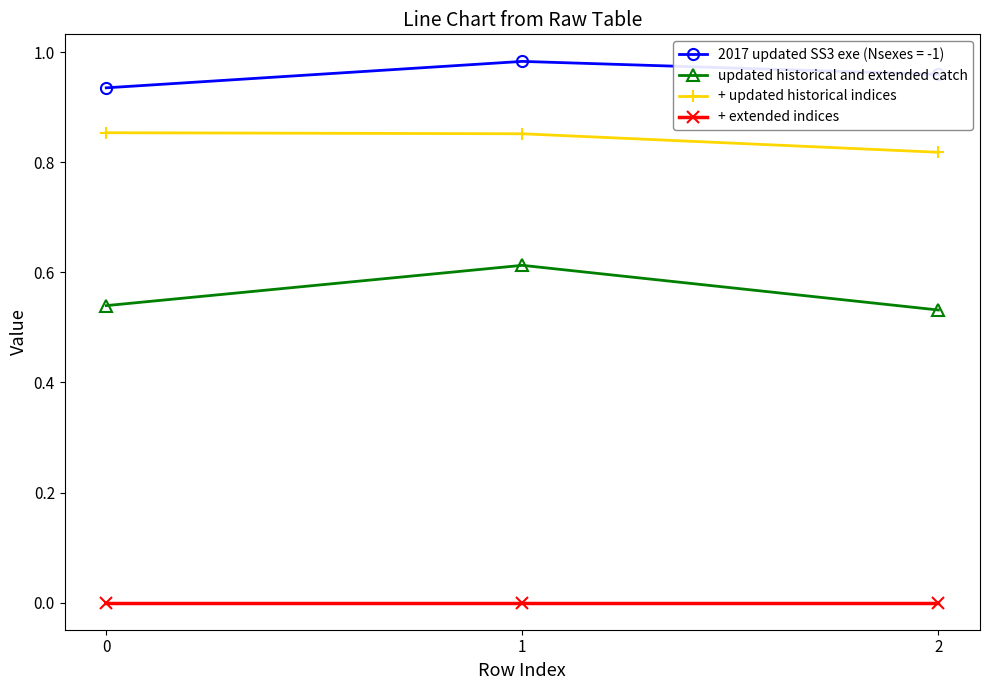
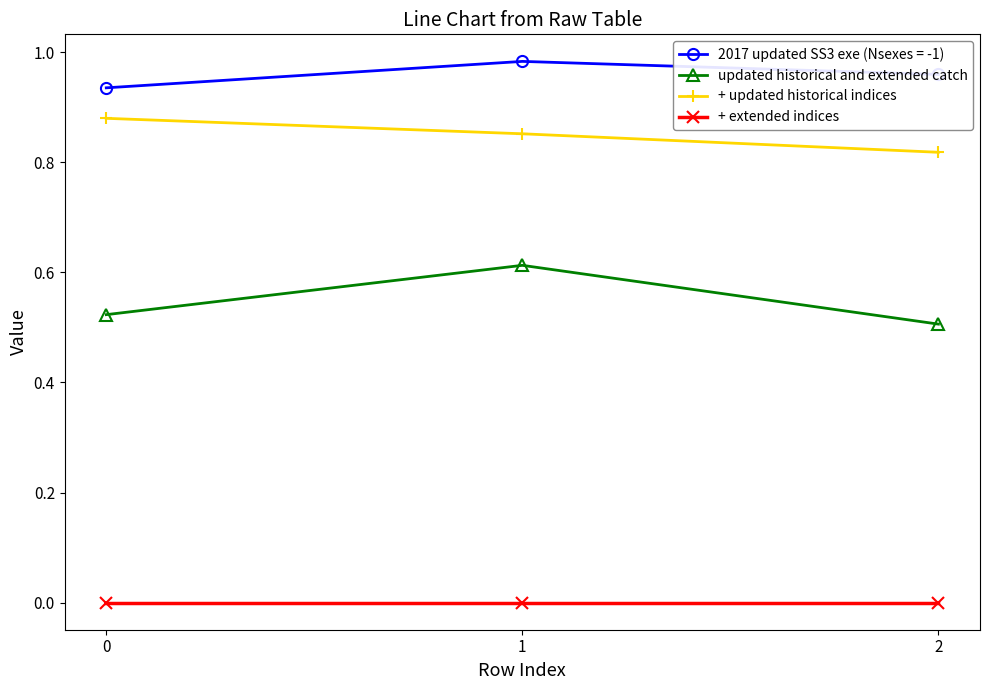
updated historical and extended catch, 0: 0.54 -> 0.52
+ updated historical indices, 0: 0.85 -> 0.88
updated historical and extended catch, 2: 0.53 -> 0.51
